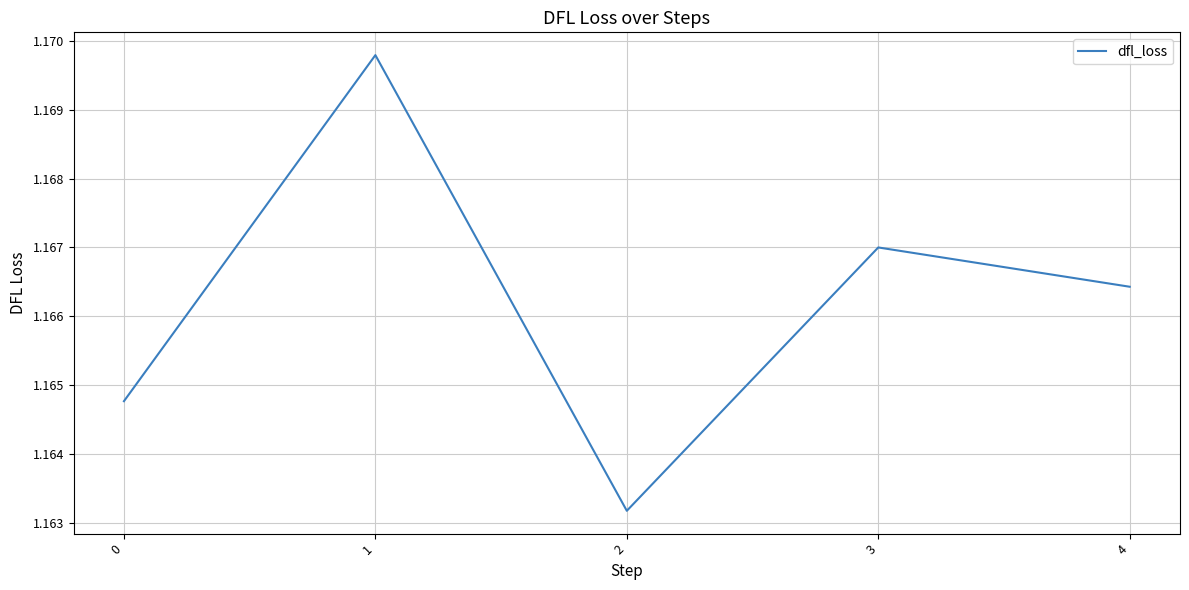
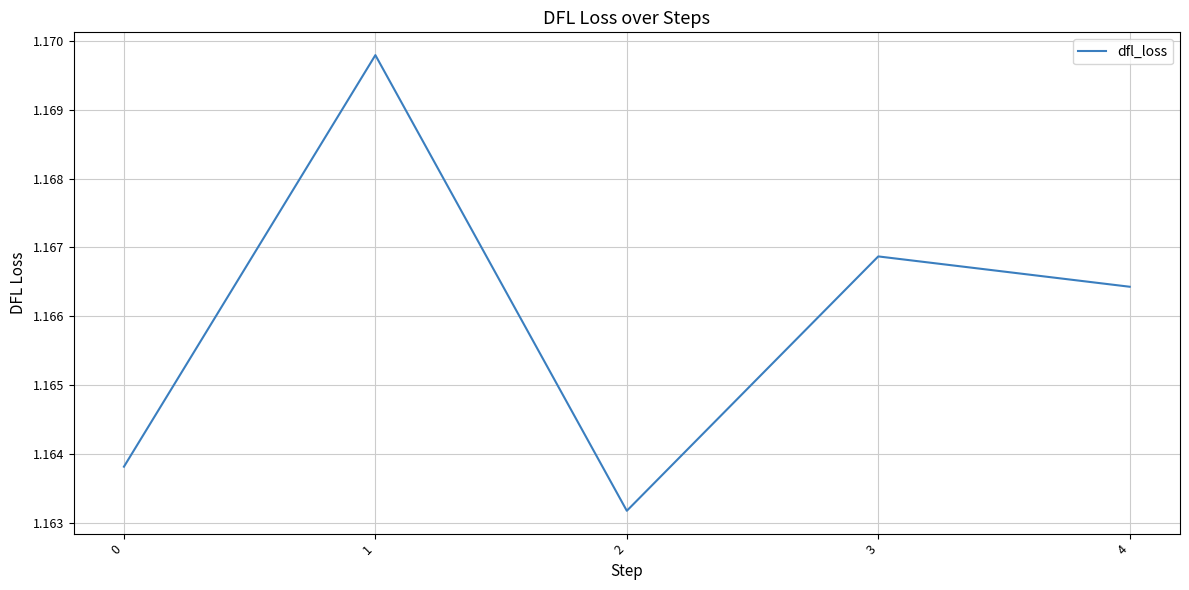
0: 1.1648 -> 1.1638
3: 1.1670 -> 1.1669
